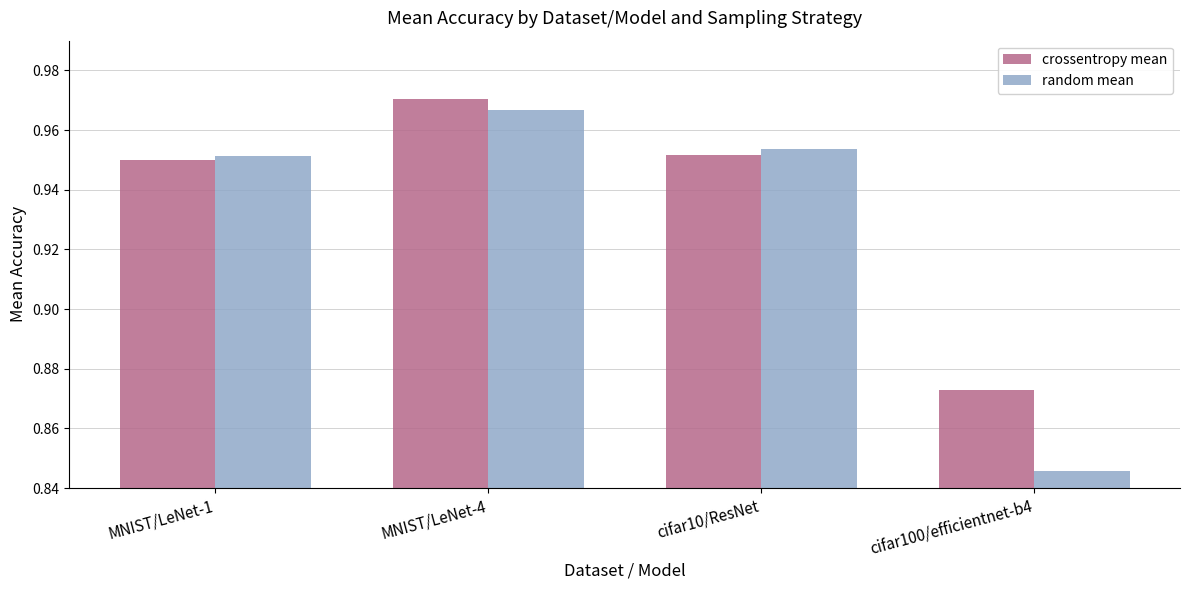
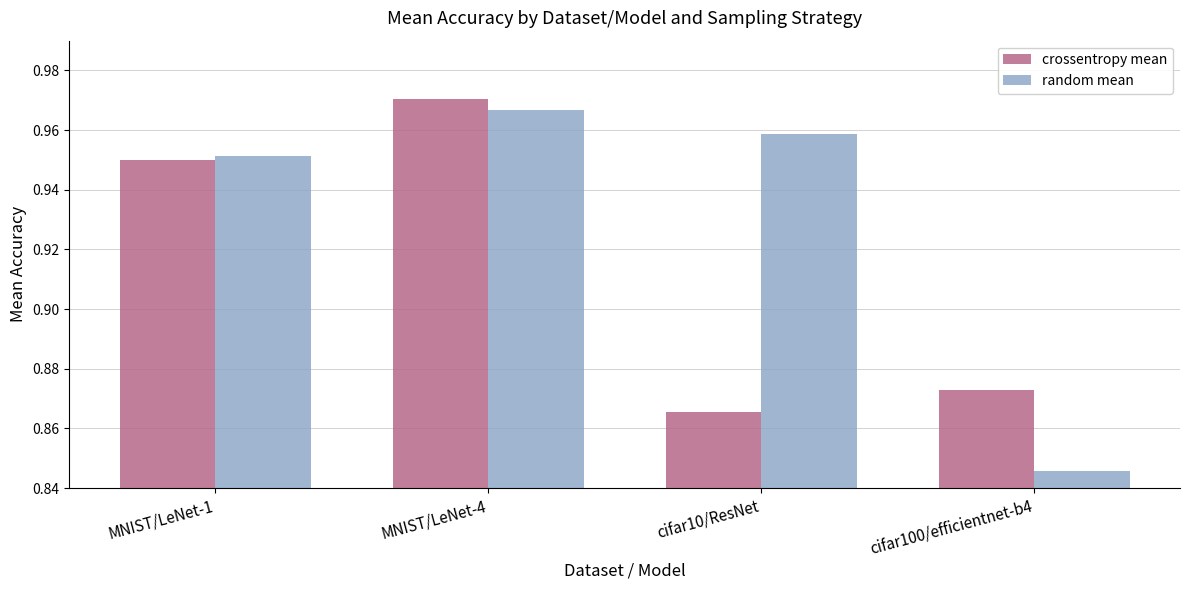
crossentropy mean, cifar10/ResNet: 0.952 -> 0.866
random mean, cifar10/ResNet: 0.954 -> 0.959
